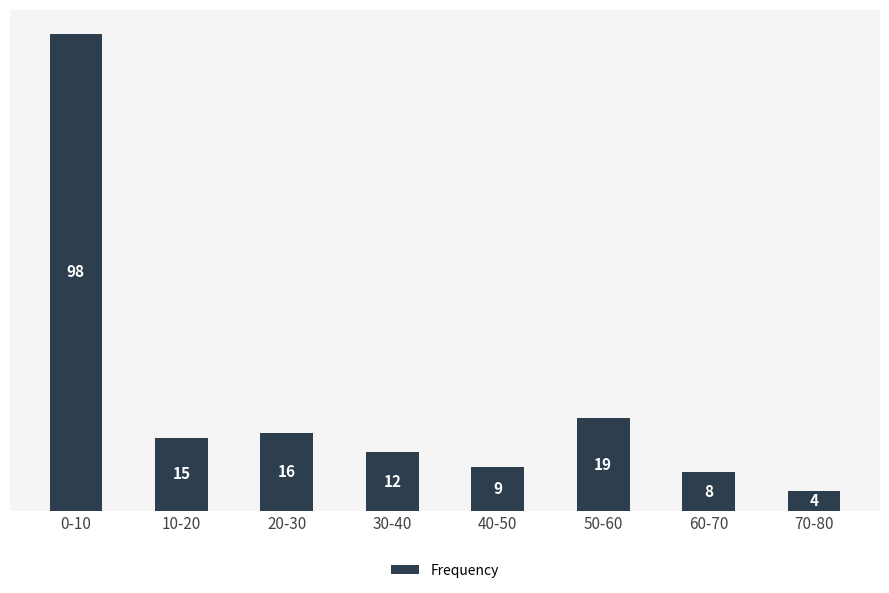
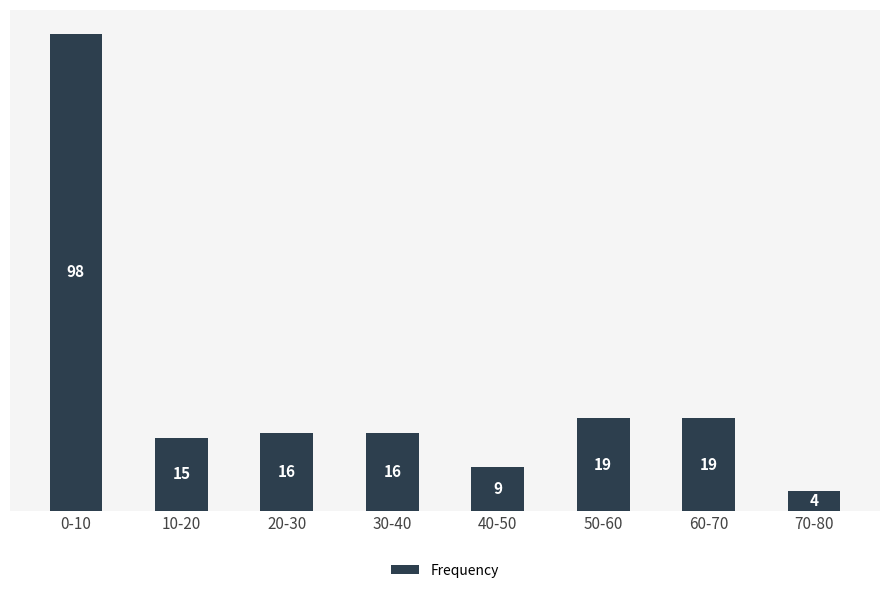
30-40: 12 -> 16
60-70: 8 -> 19
